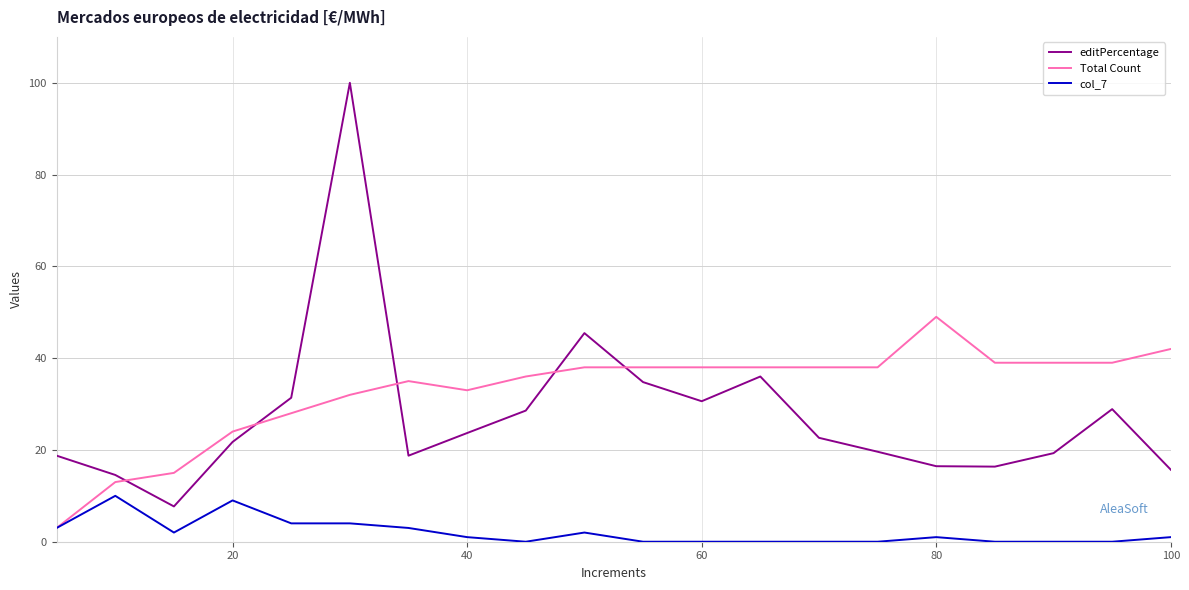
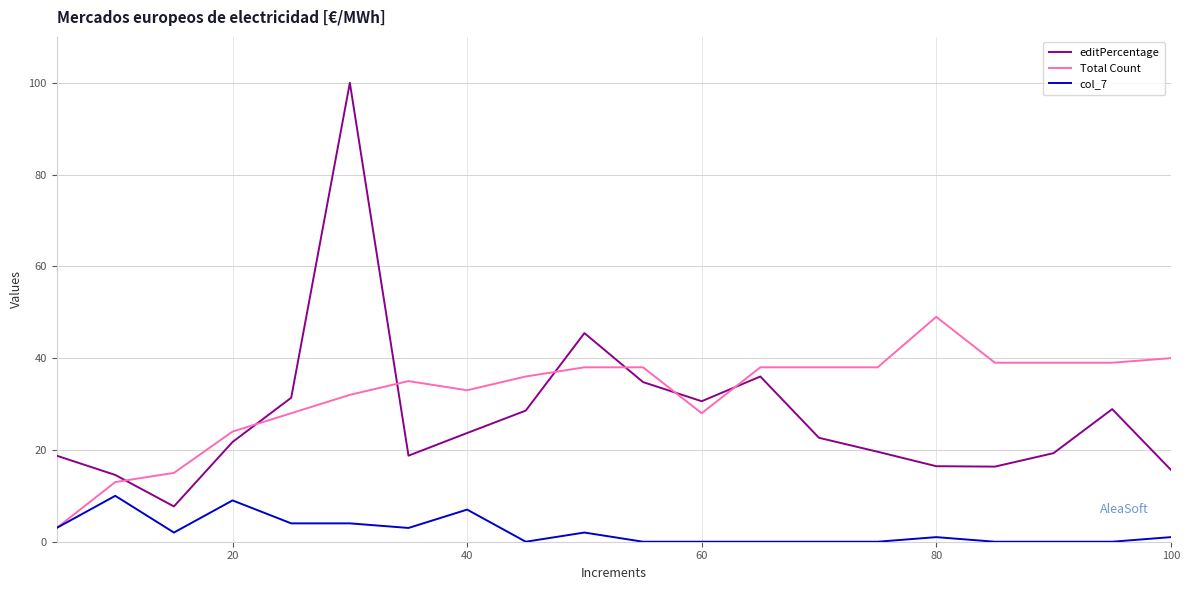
col_7, 40: 1 -> 7
Total Count, 60: 38 -> 28
Total Count, 100: 42 -> 40
